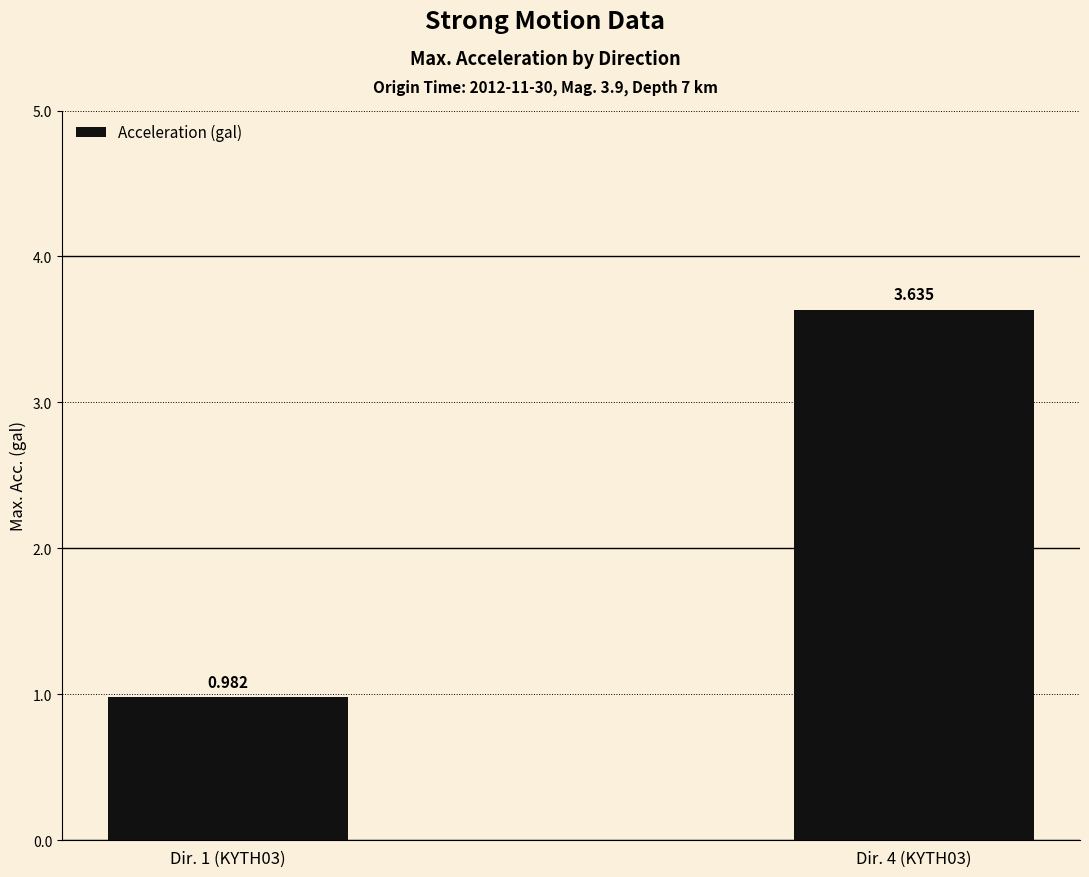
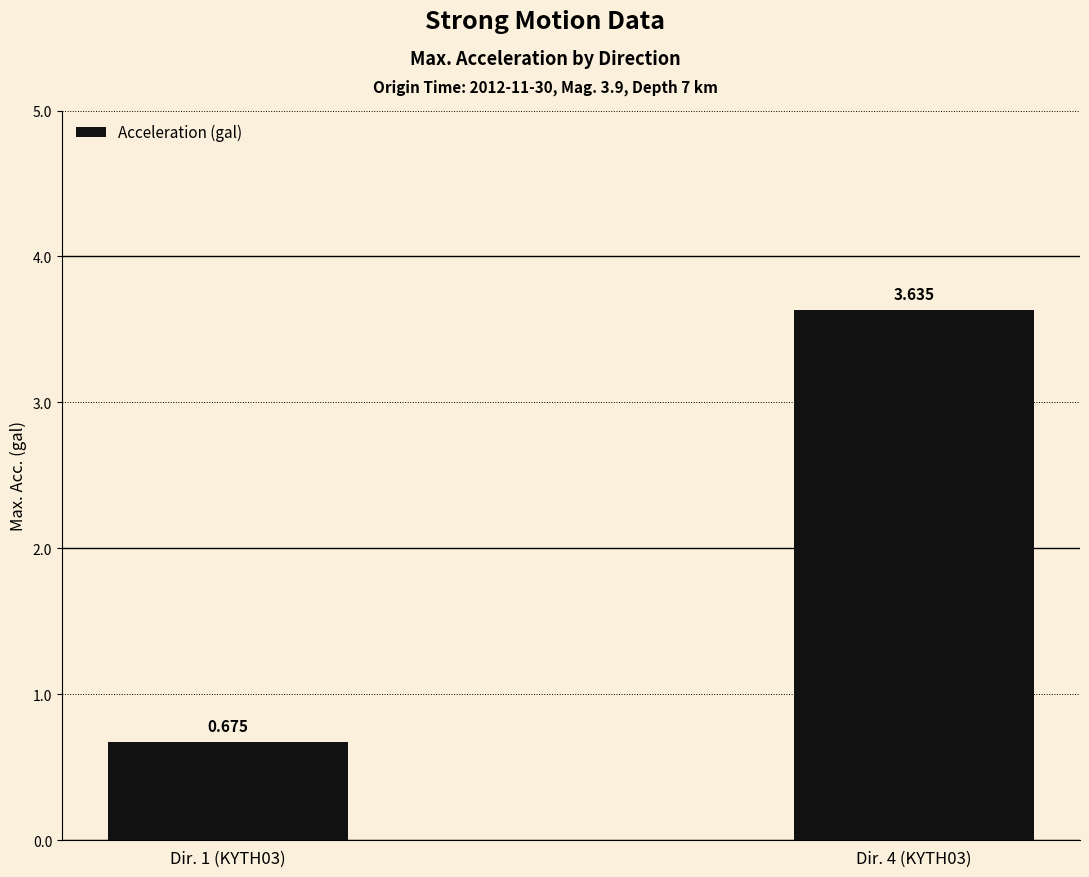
Dir. 1 (KYTH03): 0.982 -> 0.675
